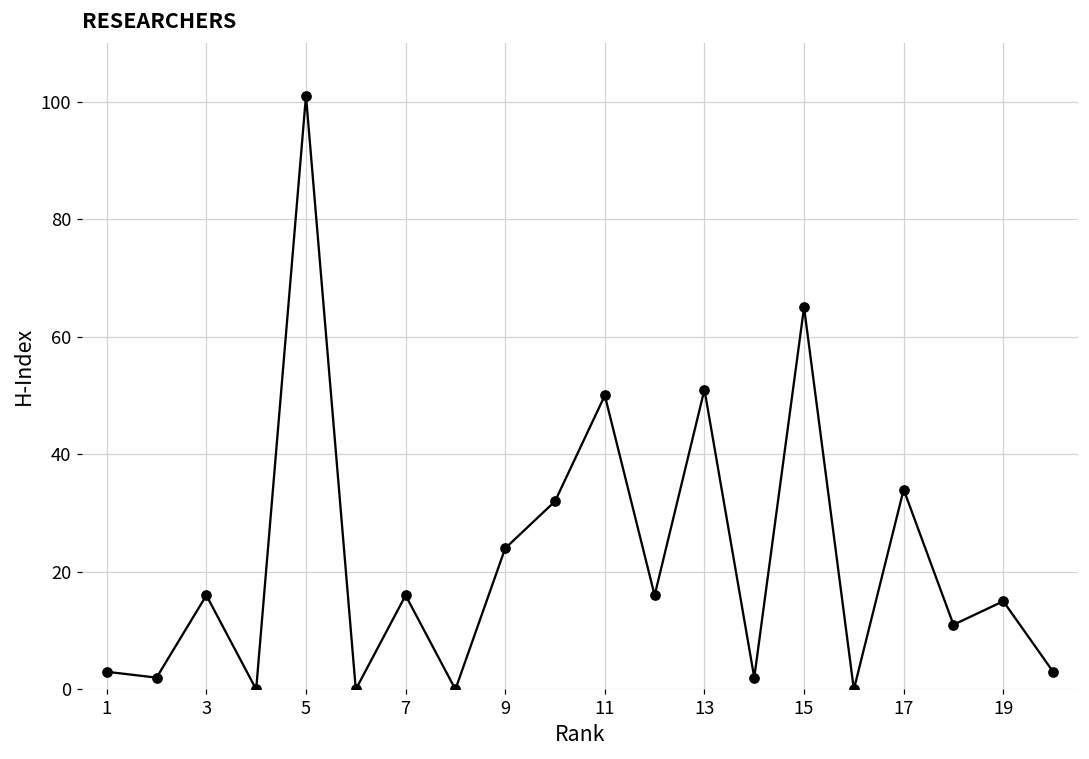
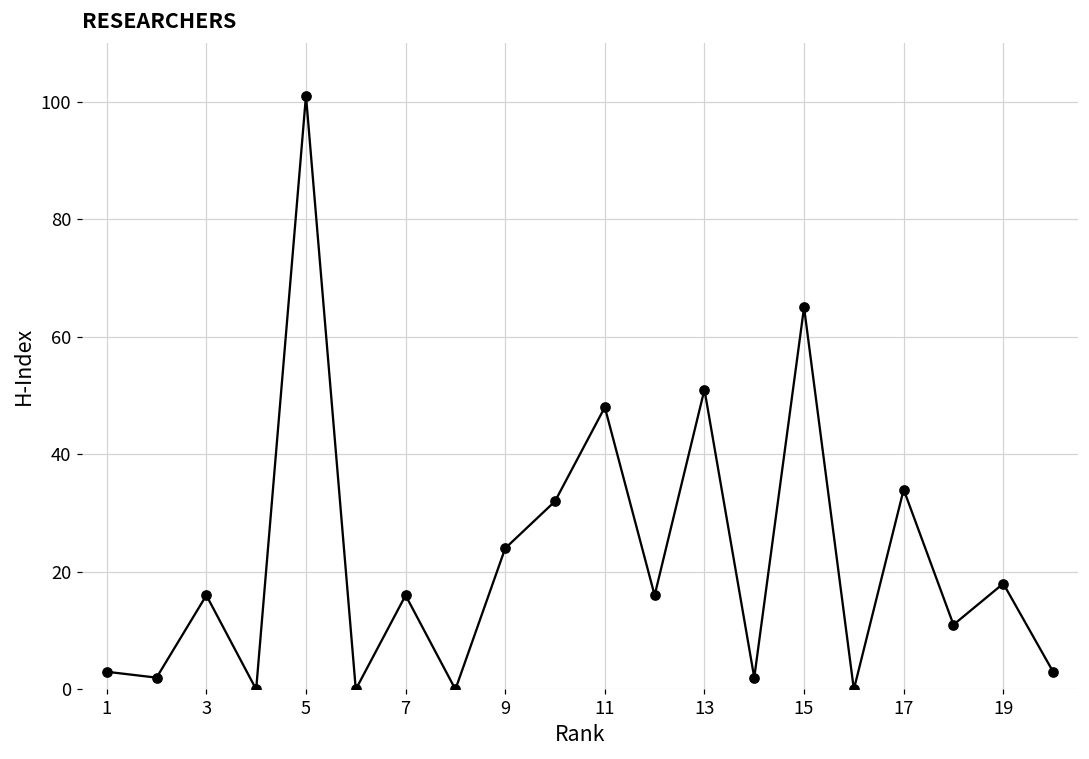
11: 50 -> 48
19: 15 -> 18
